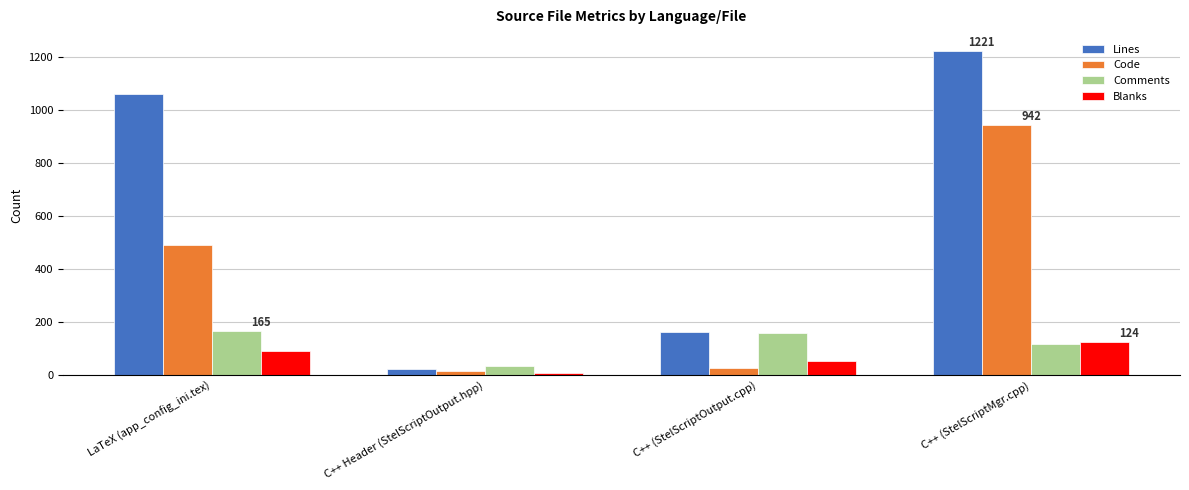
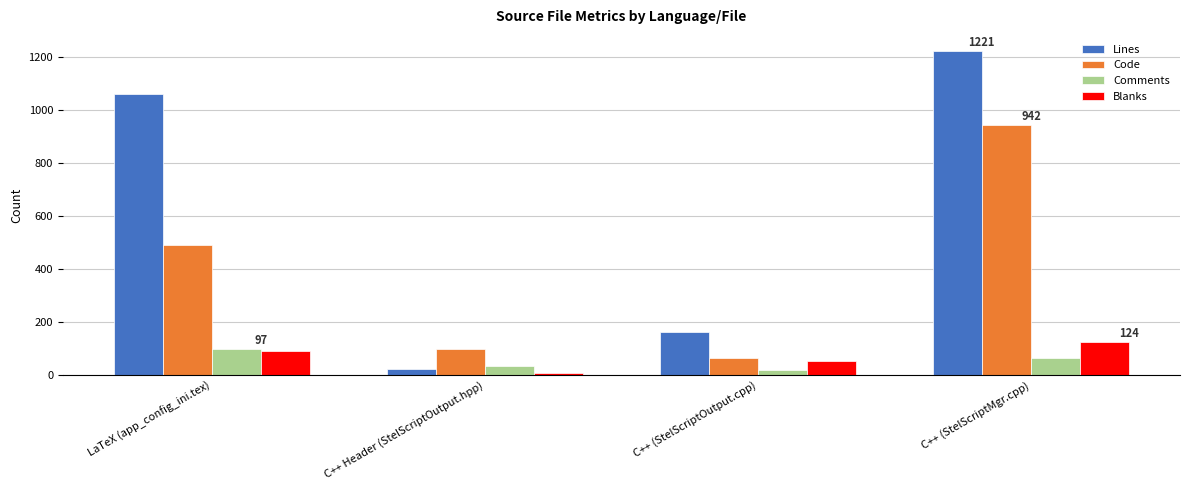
Comments, LaTeX (app_config_ini.tex): 165 -> 97
Code, C++ Header (StelScriptOutput.hpp): 20 -> 100
Code, C++ (StelScriptOutput.cpp): 30 -> 70
Comments, C++ (StelScriptOutput.cpp): 160 -> 20
Comments, C++ (StelScriptMgr.cpp): 120 -> 60
